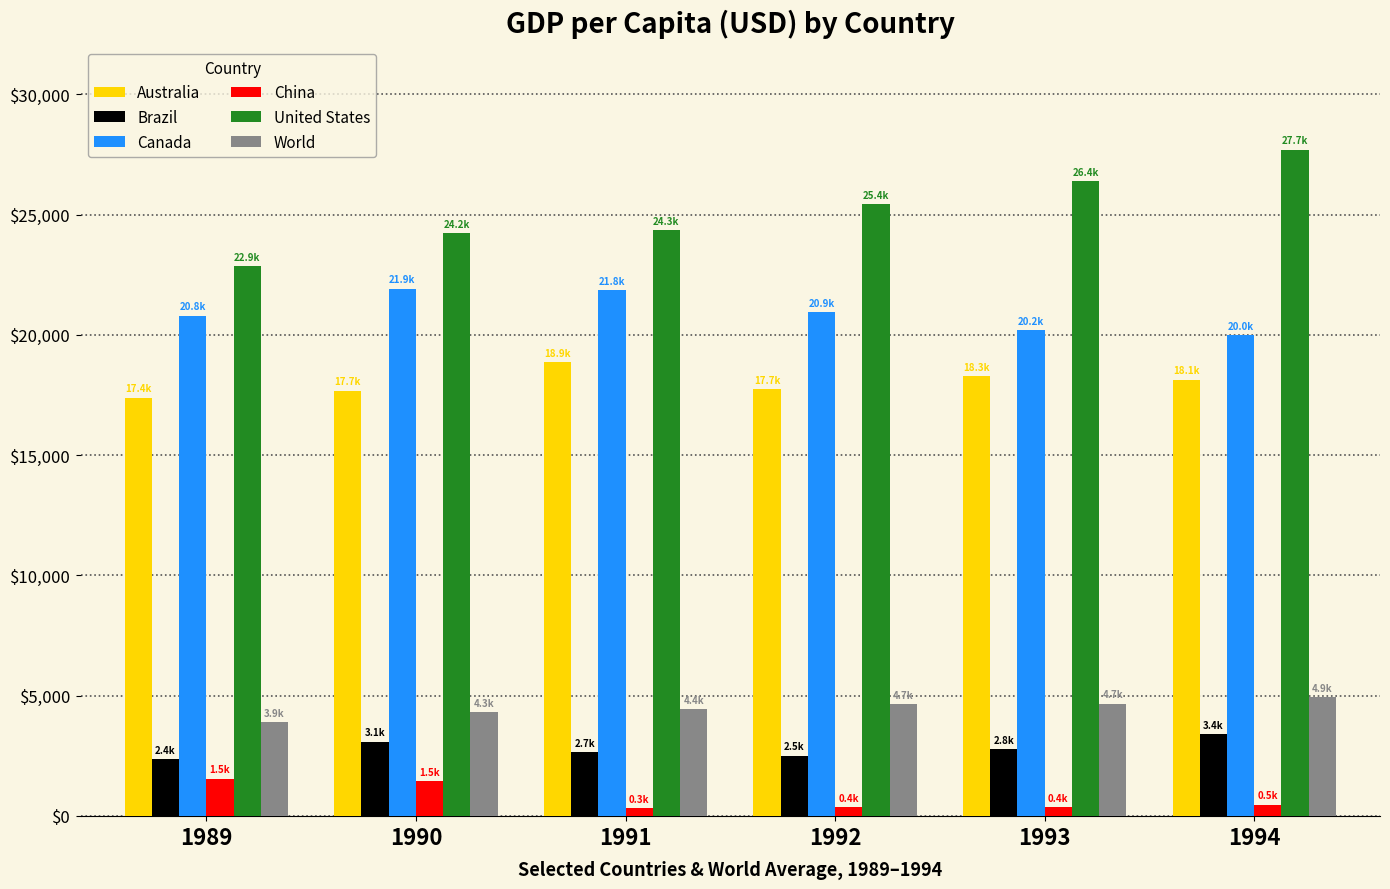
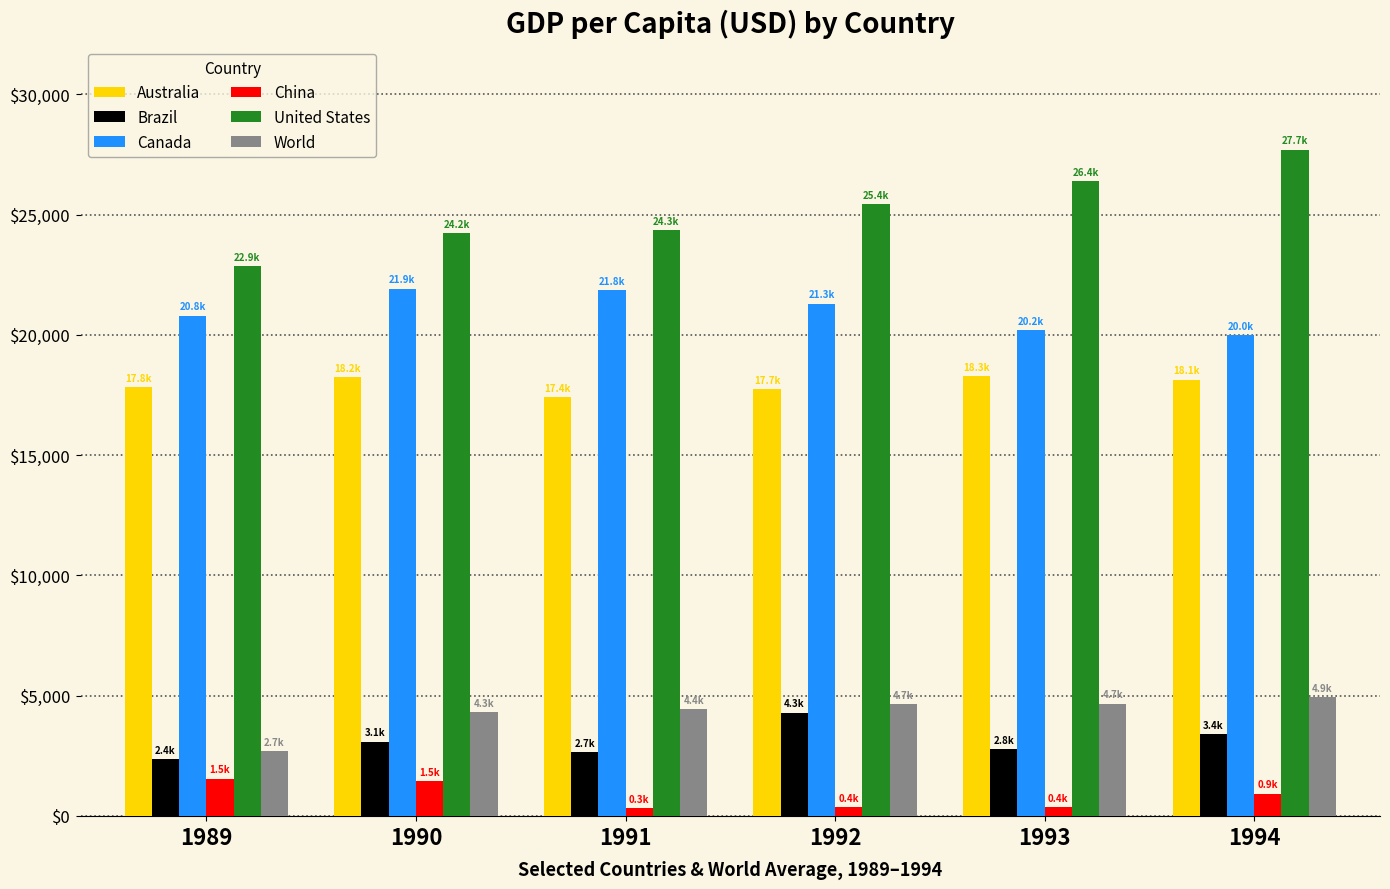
Australia, 1989: 17.4k -> 17.8k
World, 1989: 3.9k -> 2.7k
Australia, 1990: 17.7k -> 18.2k
Australia, 1991: 18.9k -> 17.4k
Brazil, 1992: 2.5k -> 4.3k
Canada, 1992: 20.9k -> 21.3k
China, 1994: 0.5k -> 0.9k
